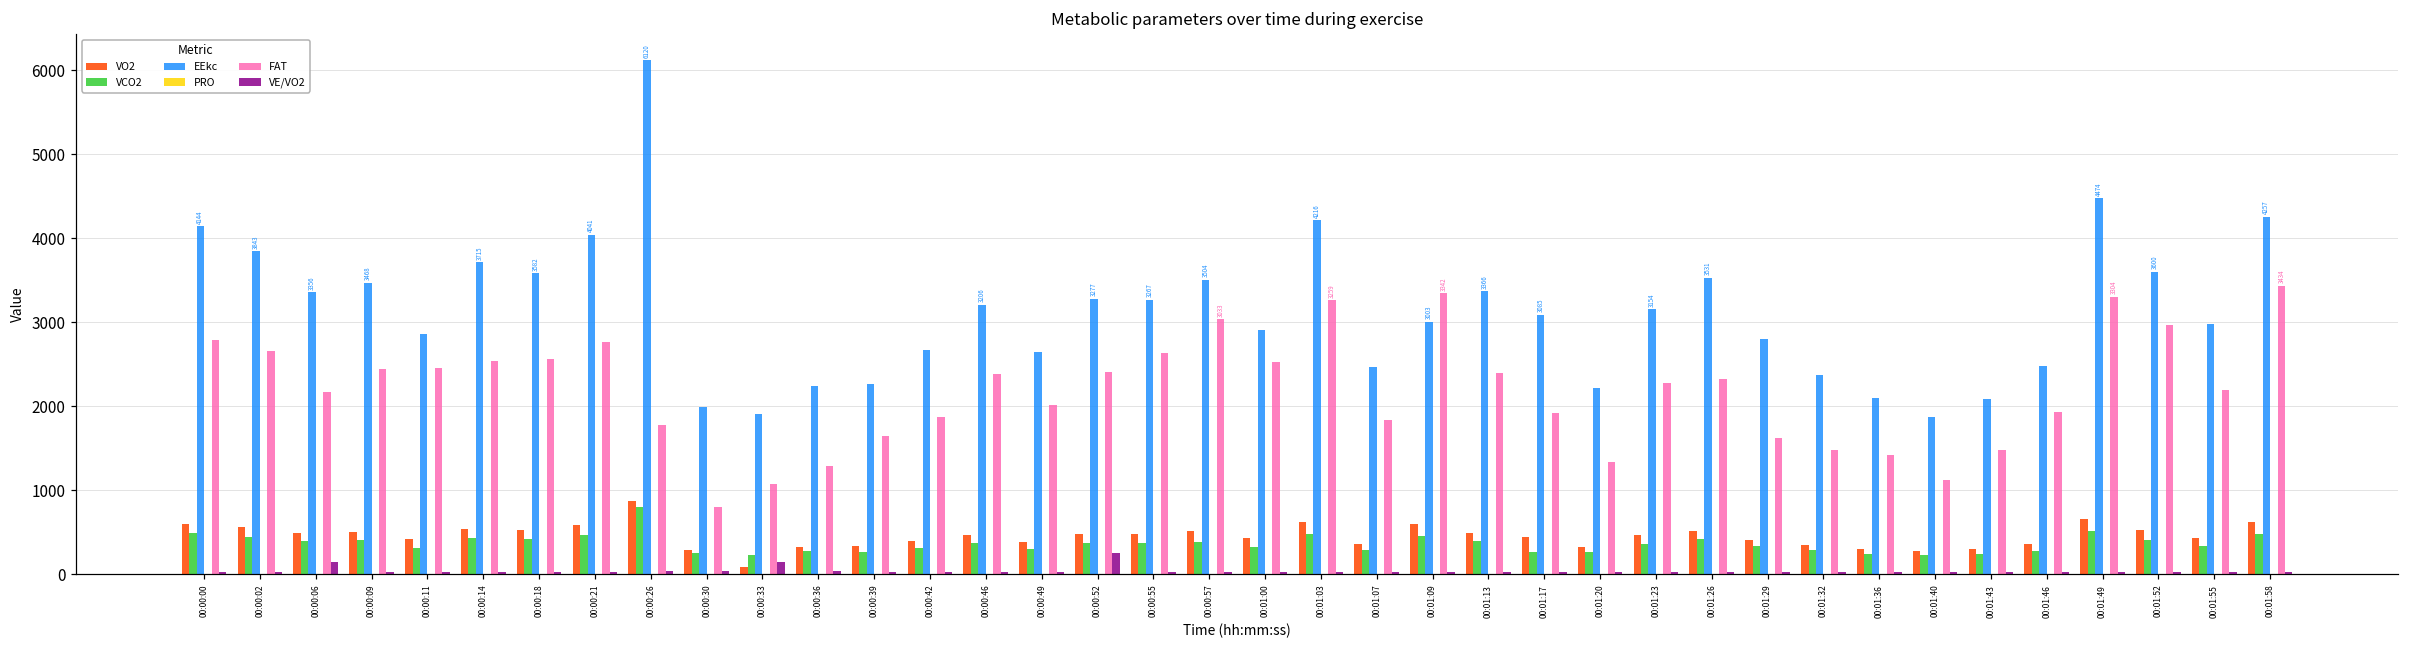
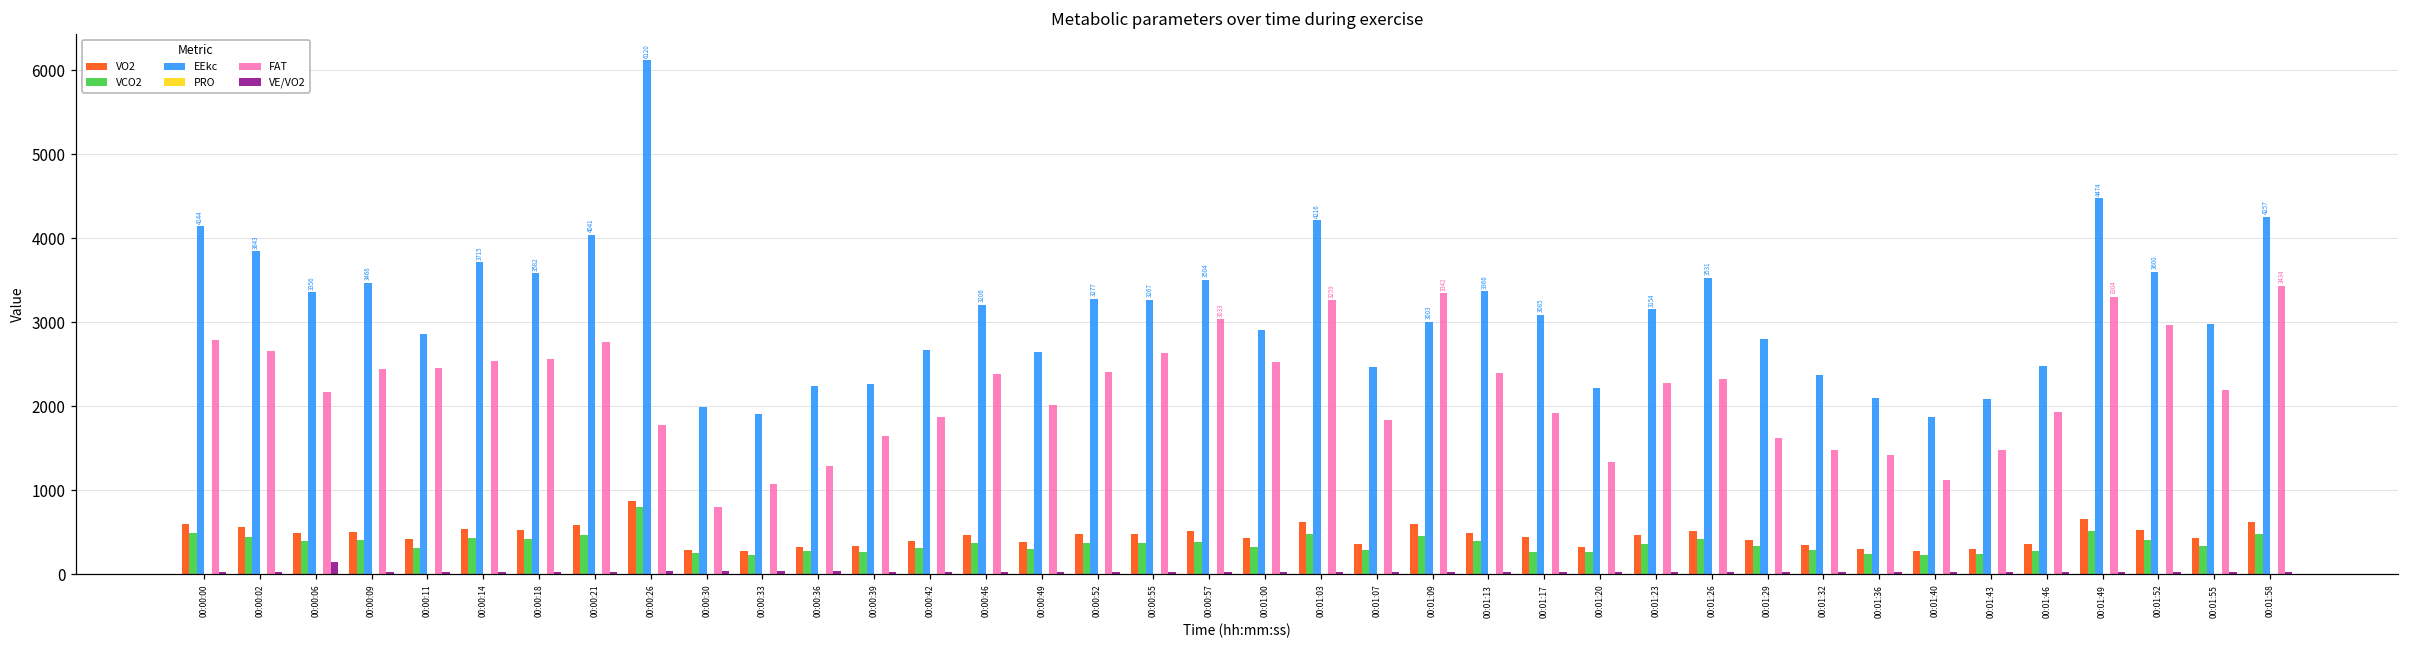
VO2, 00:00:33: 100 -> 300
VE/VO2, 00:00:33: 100 -> 0
VE/VO2, 00:00:52: 200 -> 0
